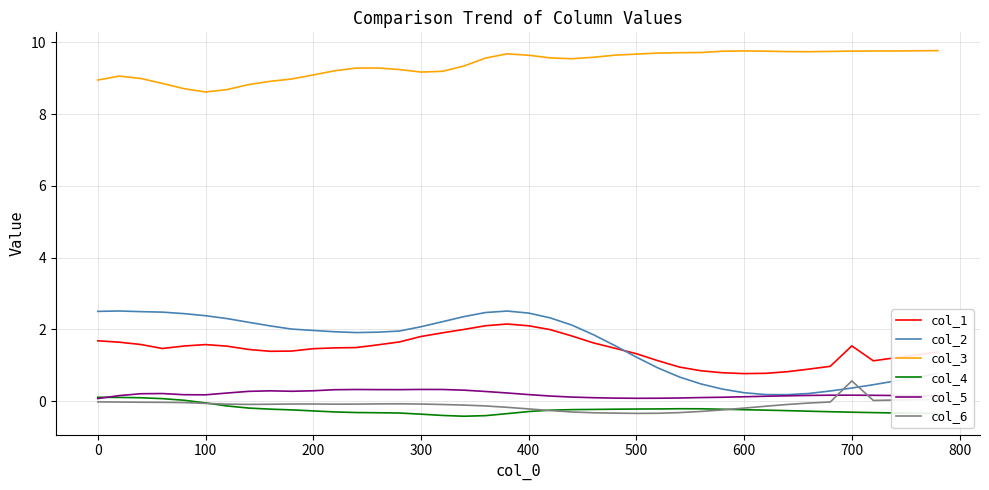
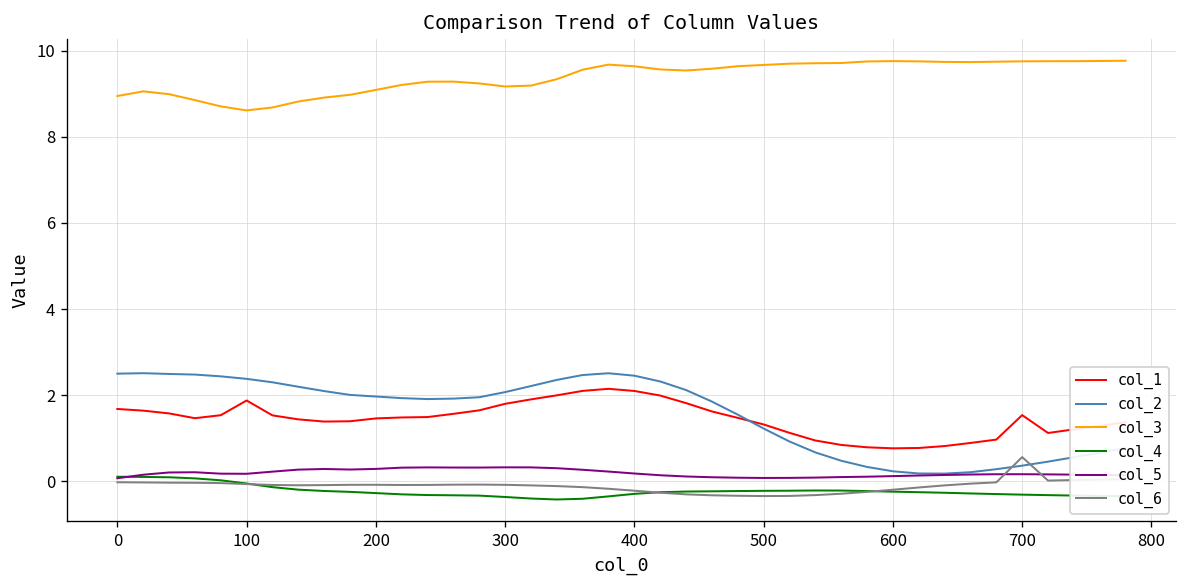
col_1, 100: 1.6 -> 1.9
